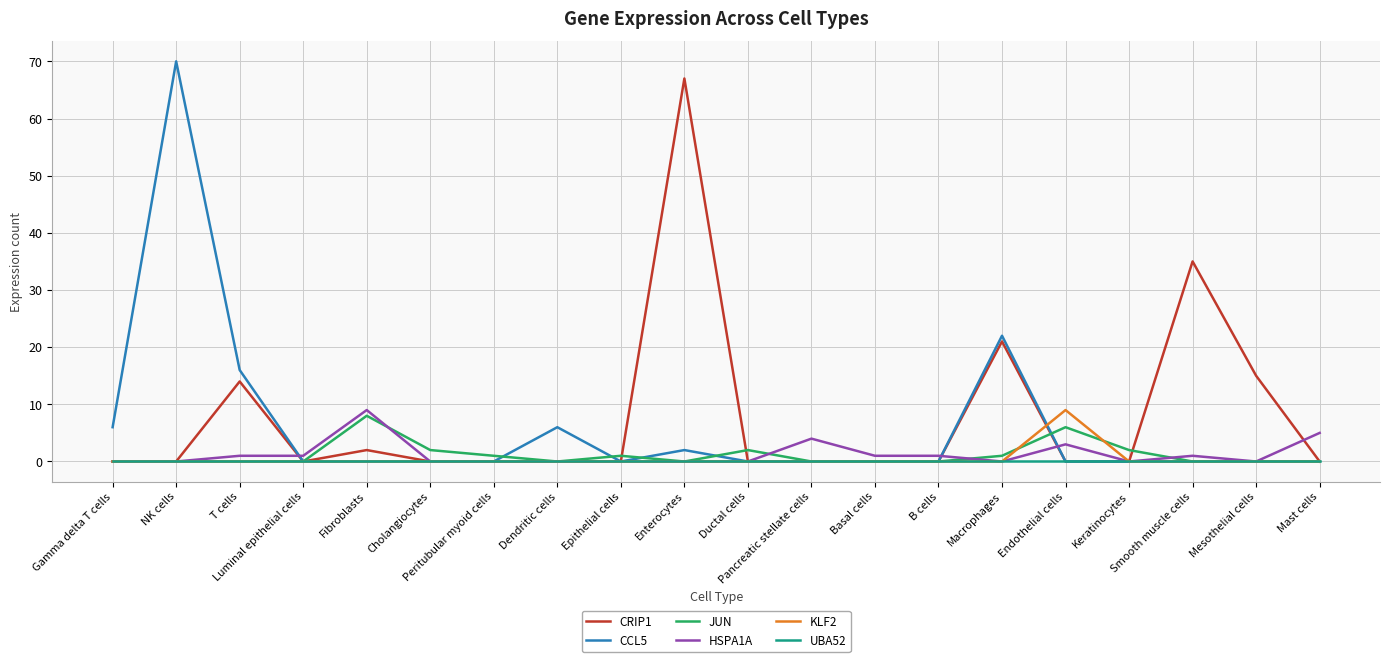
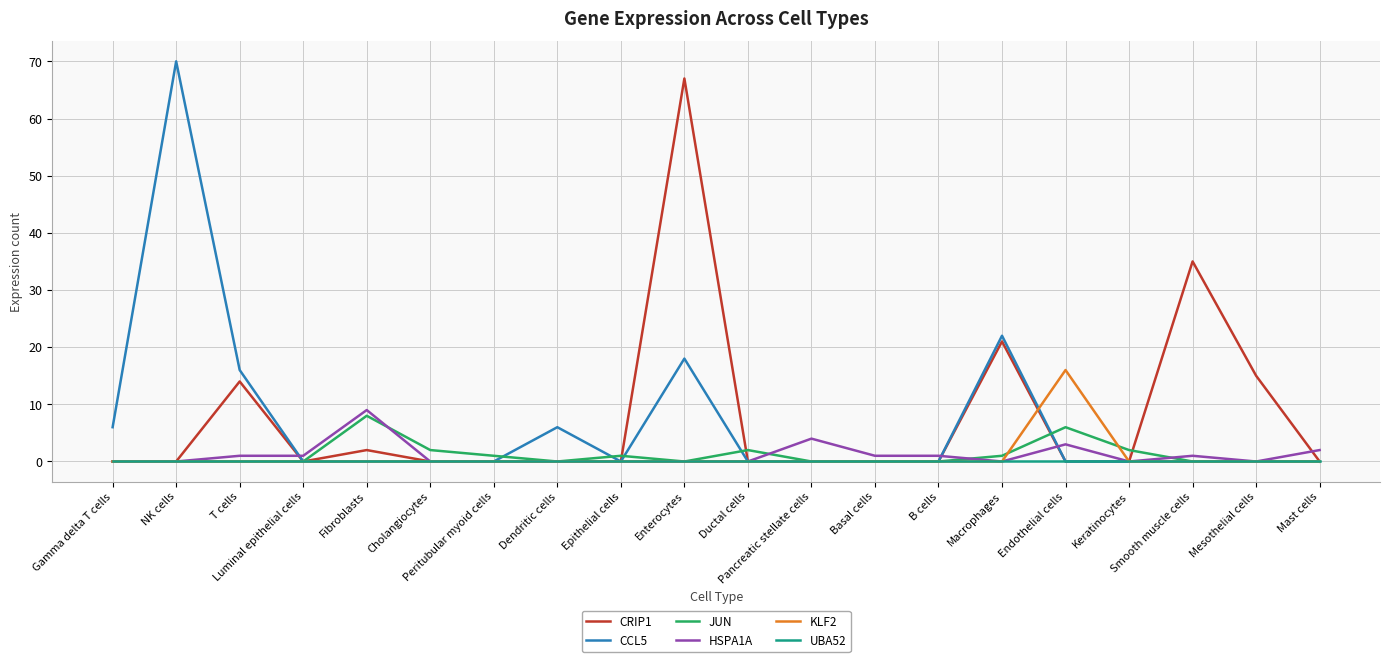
CCL5, Enterocytes: 2 -> 18
KLF2, Endothelial cells: 9 -> 16
HSPA1A, Mast cells: 5 -> 2
